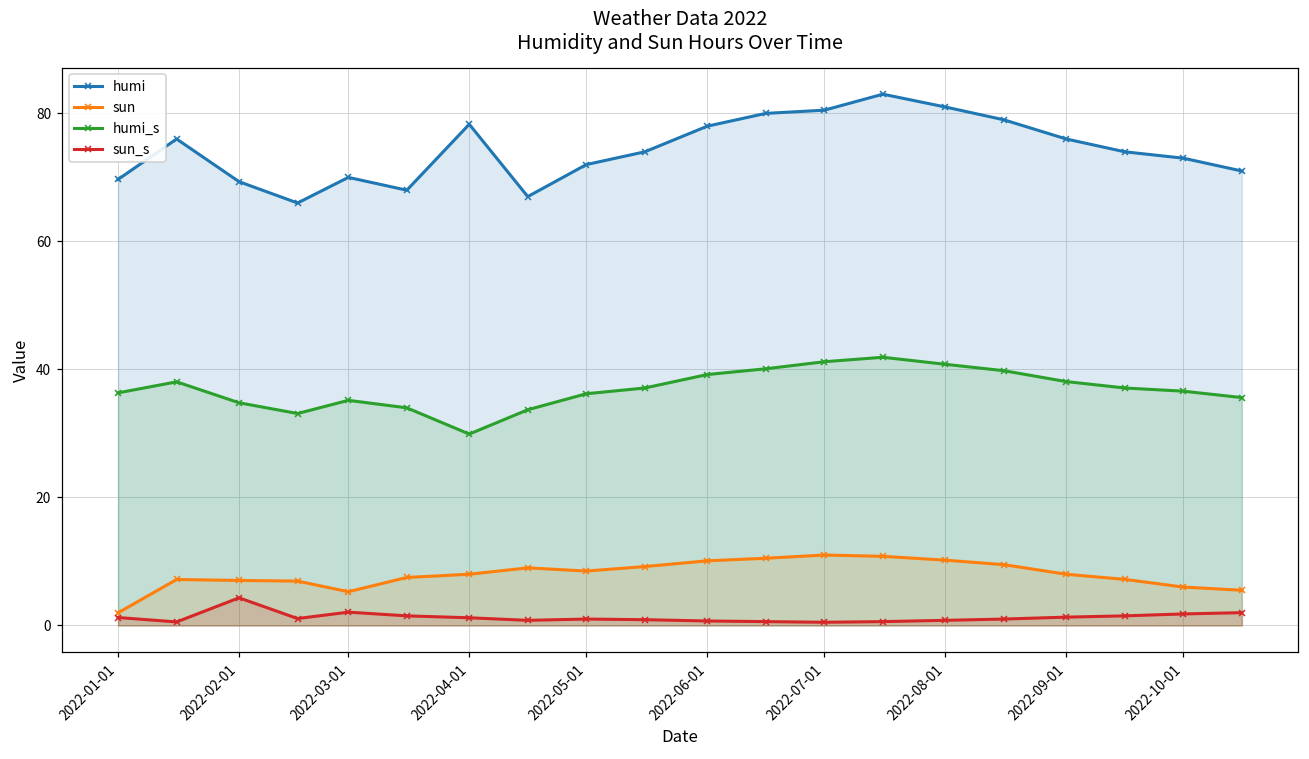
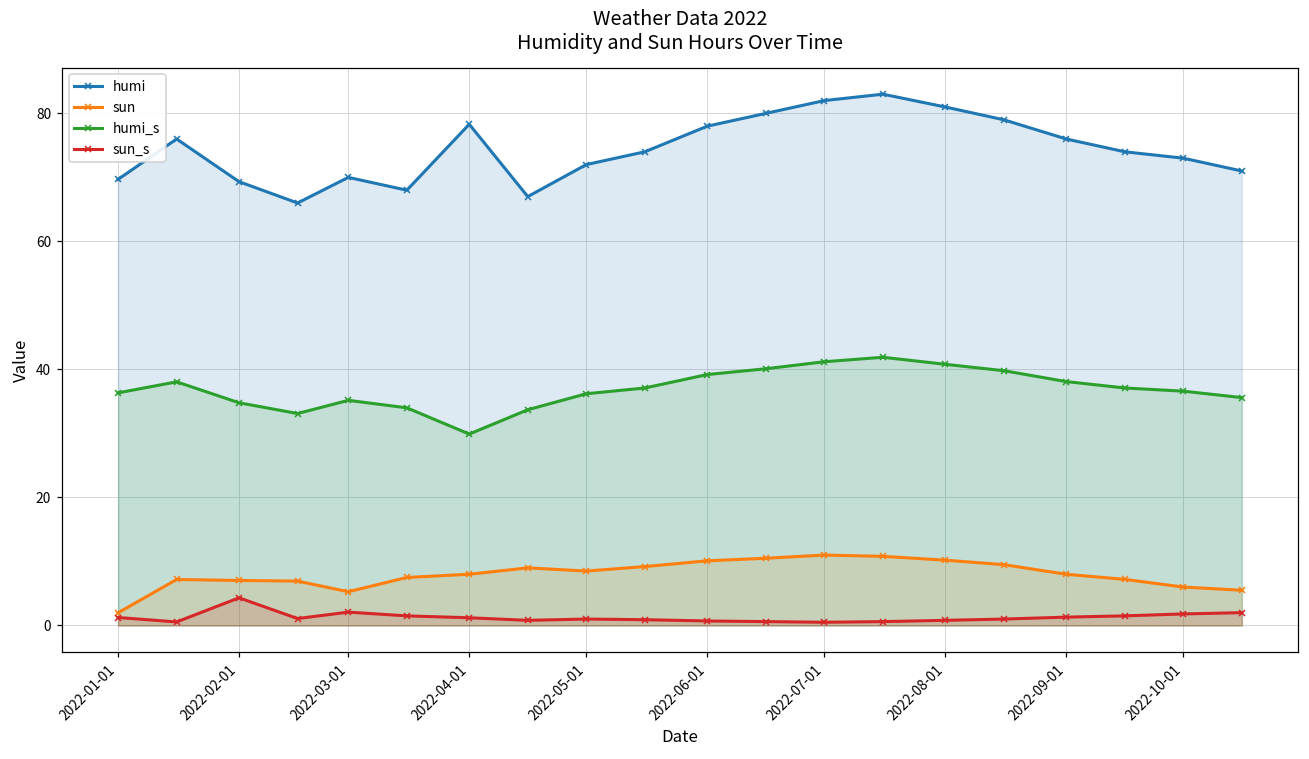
humi, 2022-07-01: 81 -> 82
